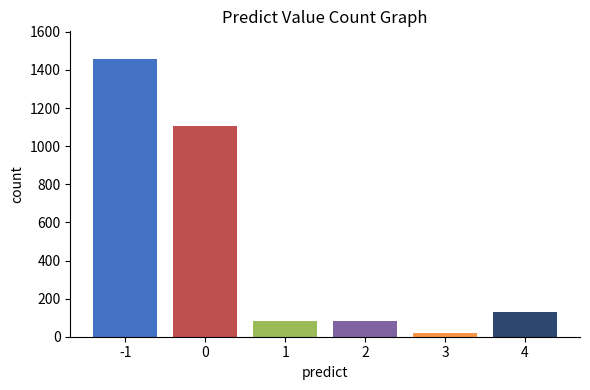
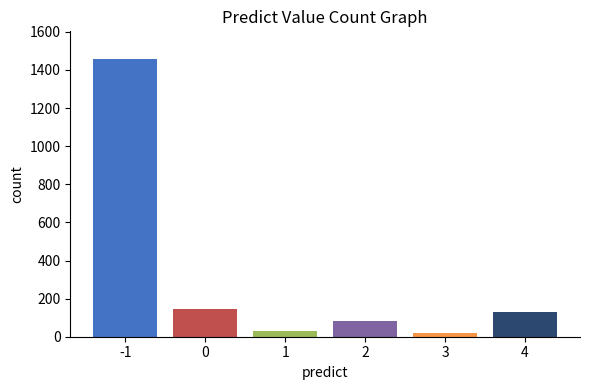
0: 1110 -> 140
1: 90 -> 30
